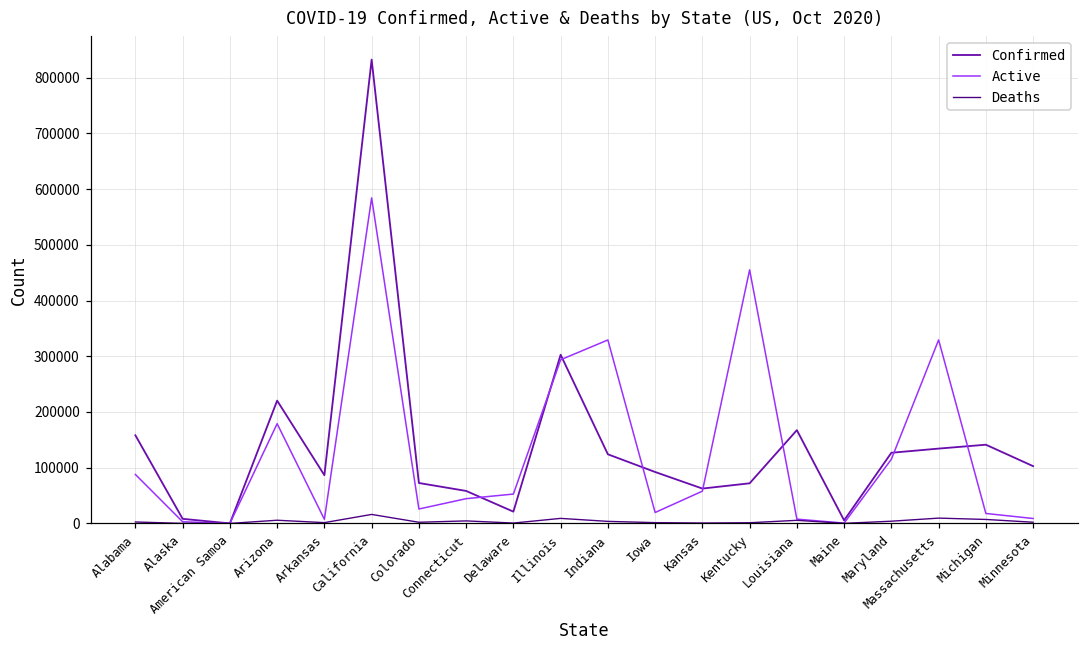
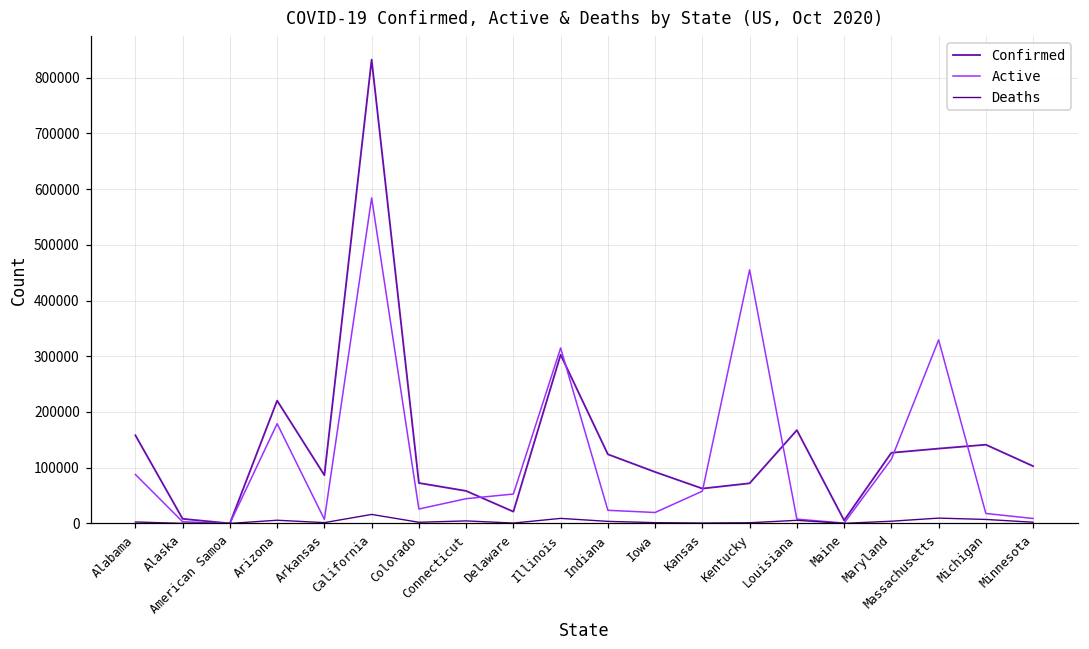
Active, Illinois: 290000 -> 310000
Active, Indiana: 330000 -> 20000
